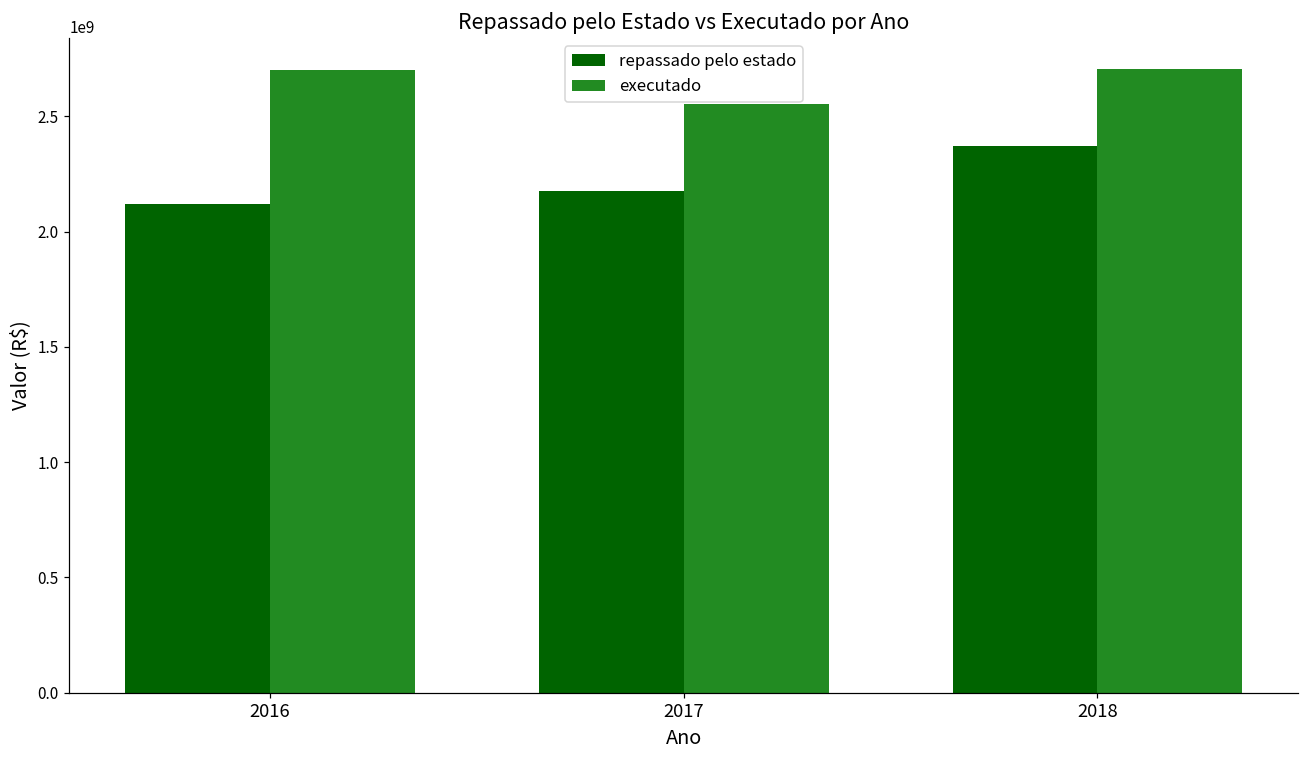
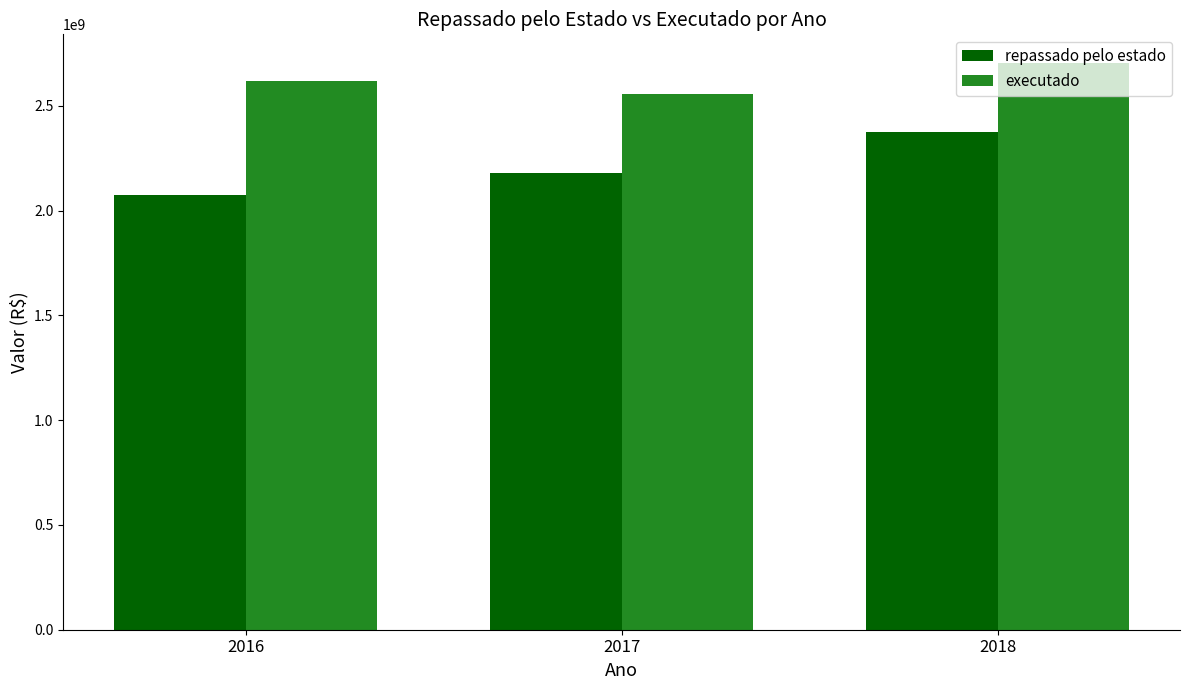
repassado pelo estado, 2016: 2120000000 -> 2070000000
executado, 2016: 2700000000 -> 2620000000
